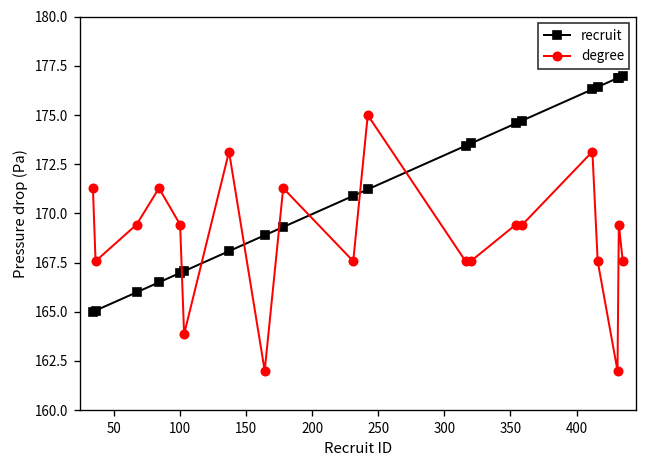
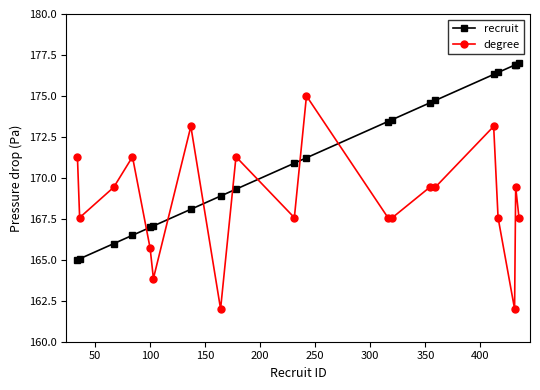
degree, 100: 169.4 -> 165.7
